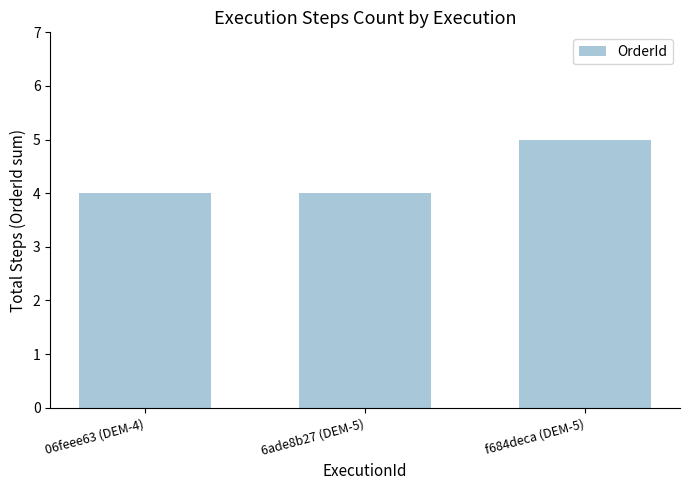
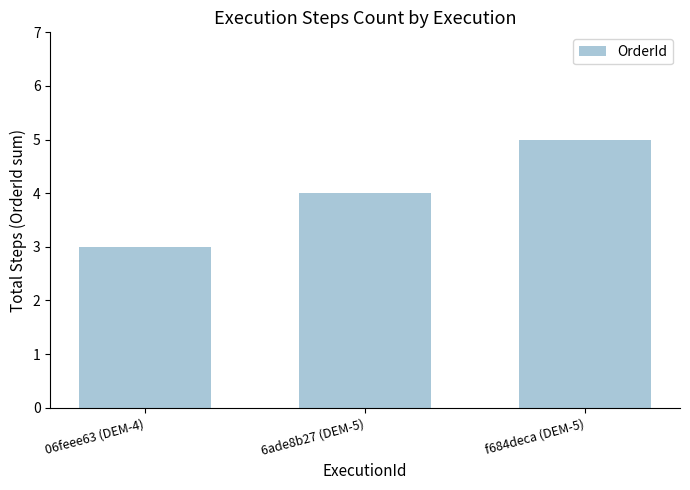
06feee63 (DEM-4): 4 -> 3
